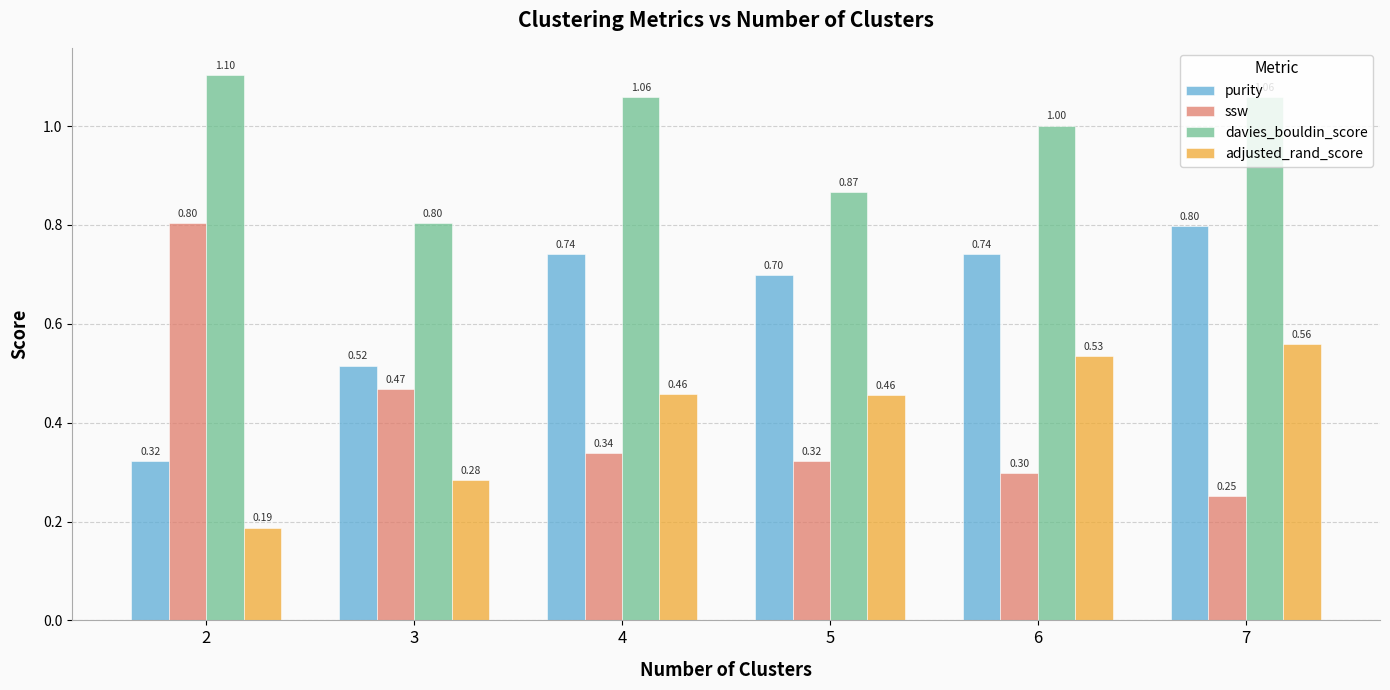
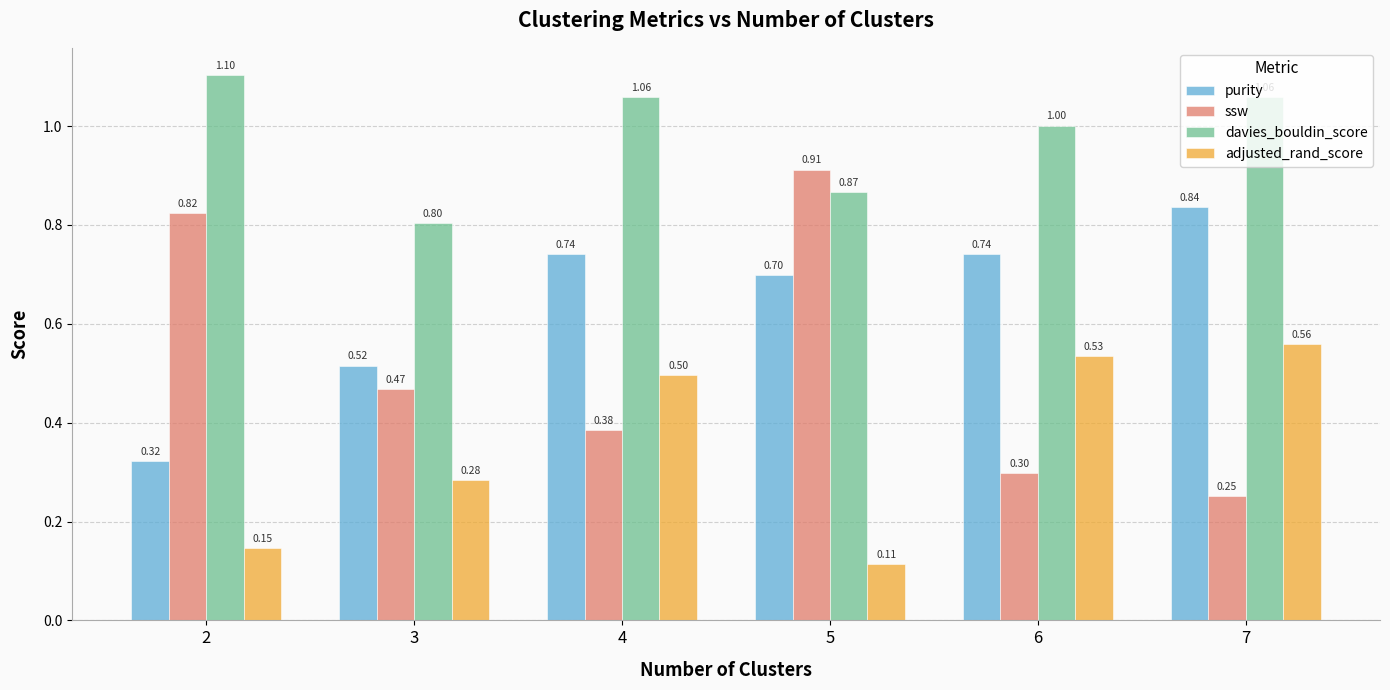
ssw, 2: 0.80 -> 0.82
adjusted_rand_score, 2: 0.19 -> 0.15
ssw, 4: 0.34 -> 0.38
adjusted_rand_score, 4: 0.46 -> 0.50
ssw, 5: 0.32 -> 0.91
adjusted_rand_score, 5: 0.46 -> 0.11
purity, 7: 0.80 -> 0.84
